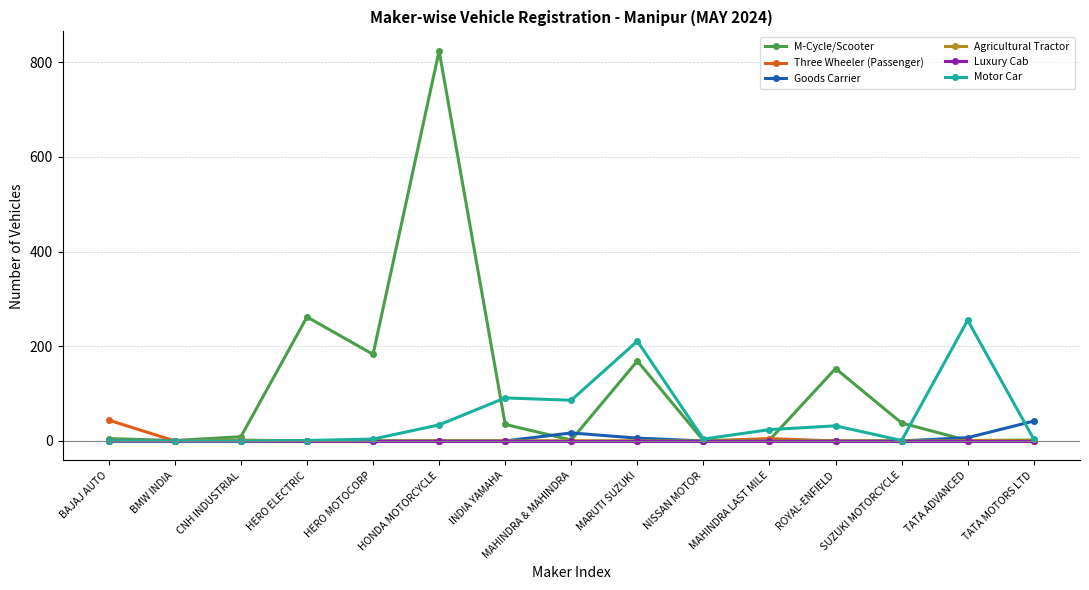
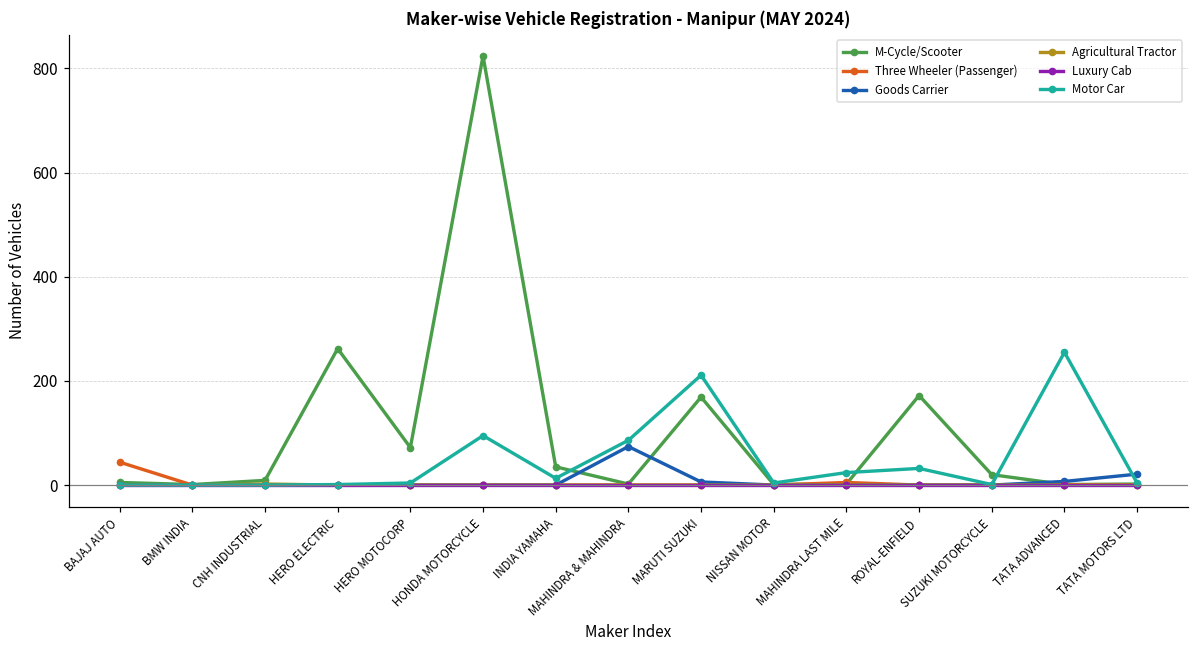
M-Cycle/Scooter, HERO MOTOCORP: 180 -> 70
Motor Car, HONDA MOTORCYCLE: 30 -> 100
Motor Car, INDIA YAMAHA: 90 -> 10
Goods Carrier, MAHINDRA & MAHINDRA: 20 -> 70
M-Cycle/Scooter, ROYAL-ENFIELD: 150 -> 170
M-Cycle/Scooter, SUZUKI MOTORCYCLE: 40 -> 20
Goods Carrier, TATA MOTORS LTD: 40 -> 20
